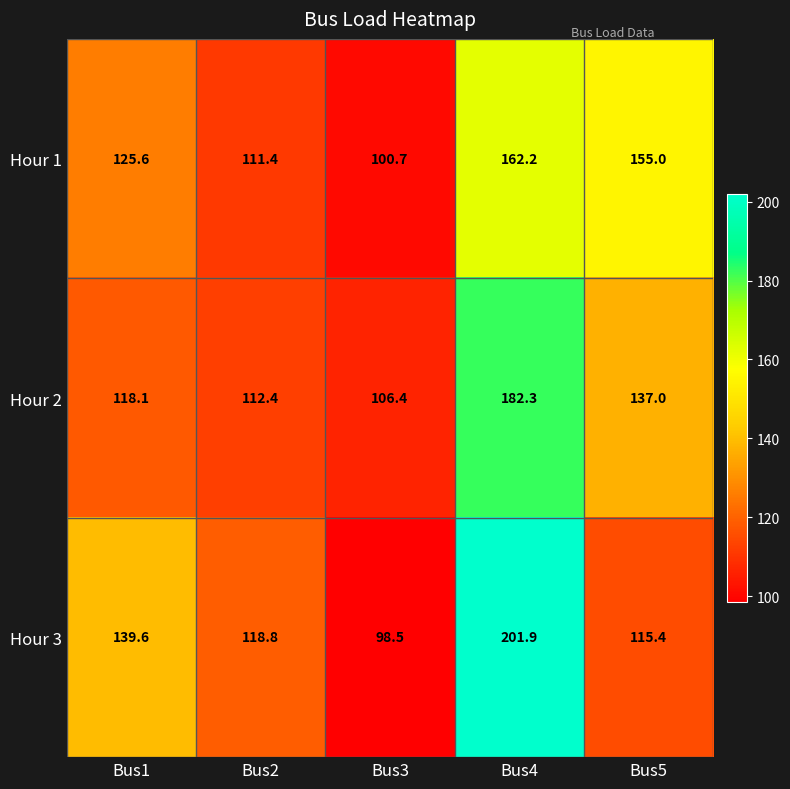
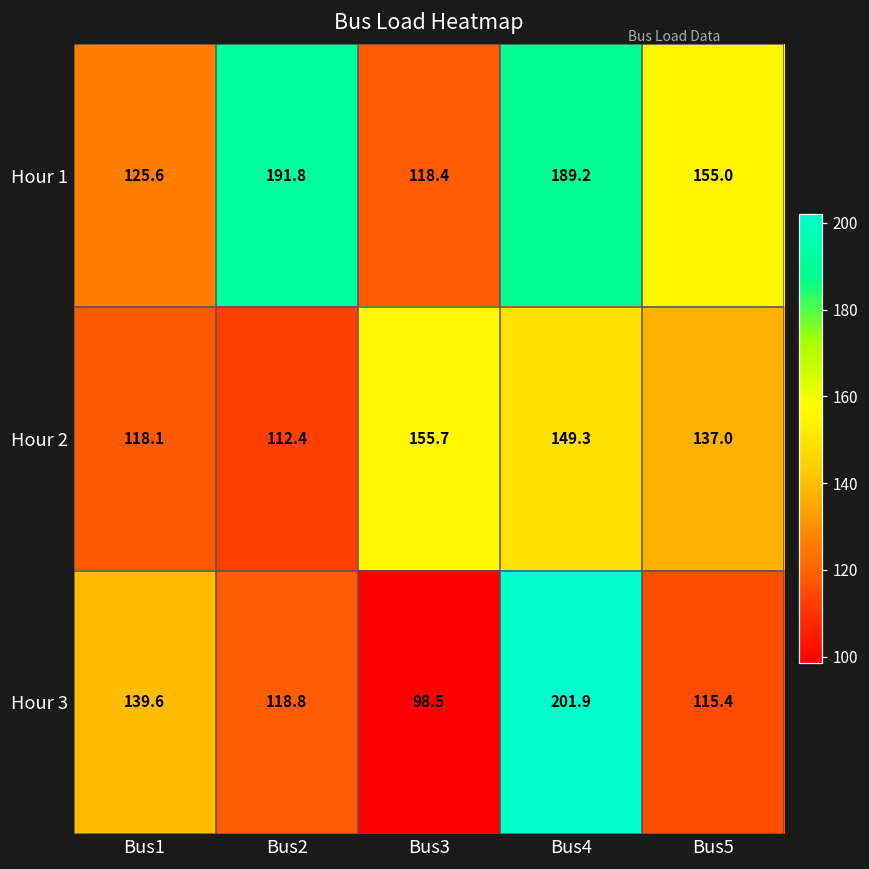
Hour 1, Bus2: 111.4 -> 191.8
Hour 1, Bus3: 100.7 -> 118.4
Hour 1, Bus4: 162.2 -> 189.2
Hour 2, Bus3: 106.4 -> 155.7
Hour 2, Bus4: 182.3 -> 149.3
